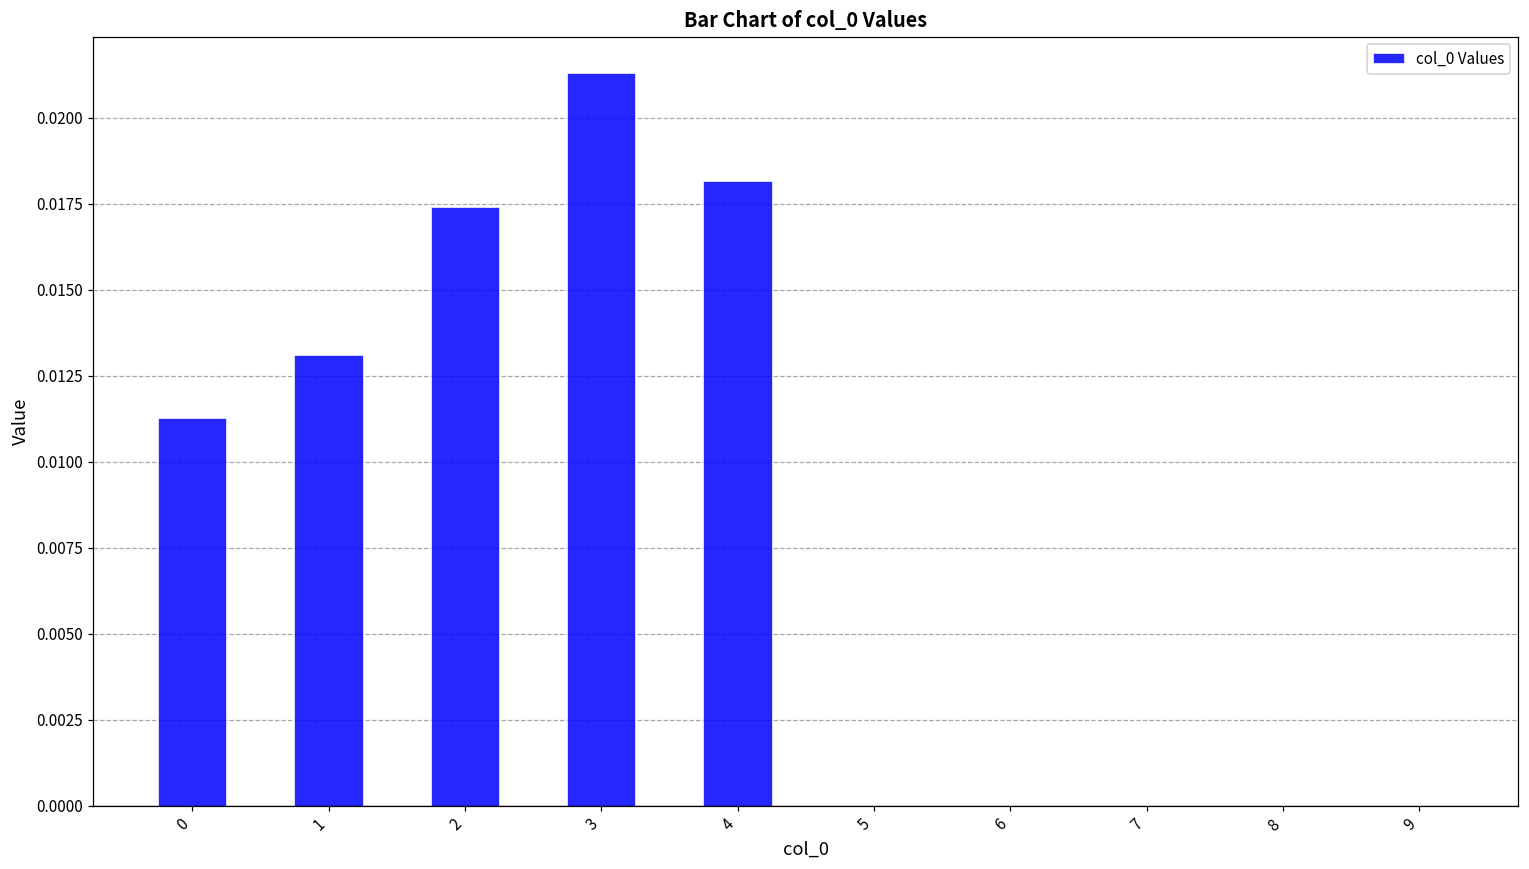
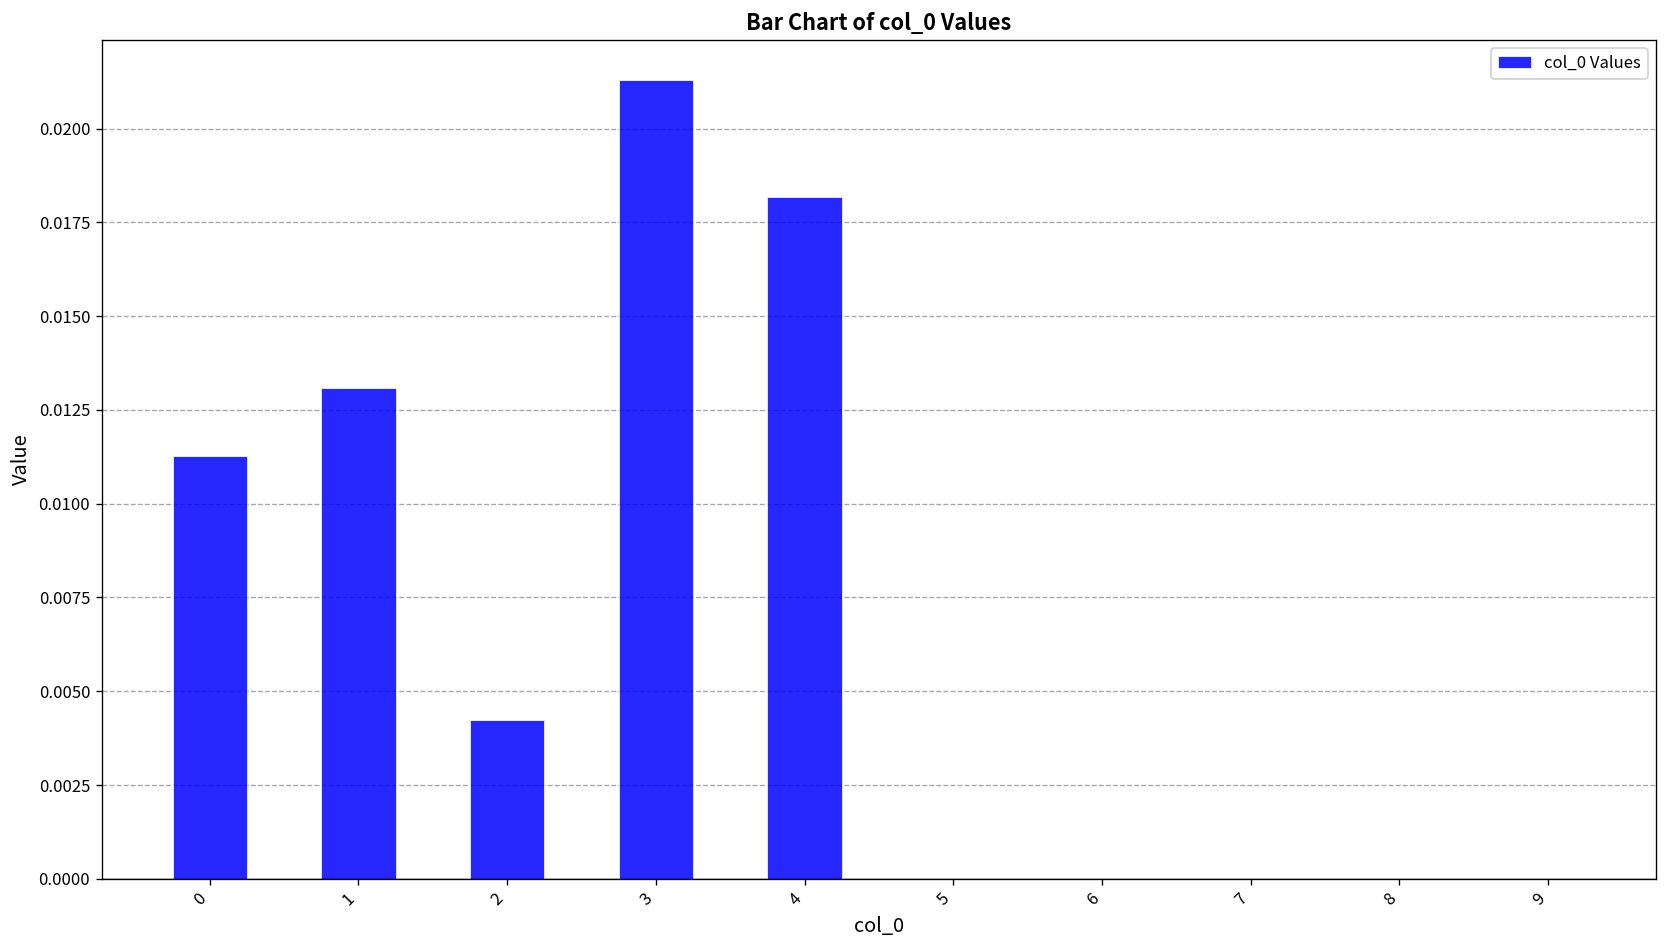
2: 0.0174 -> 0.0042
